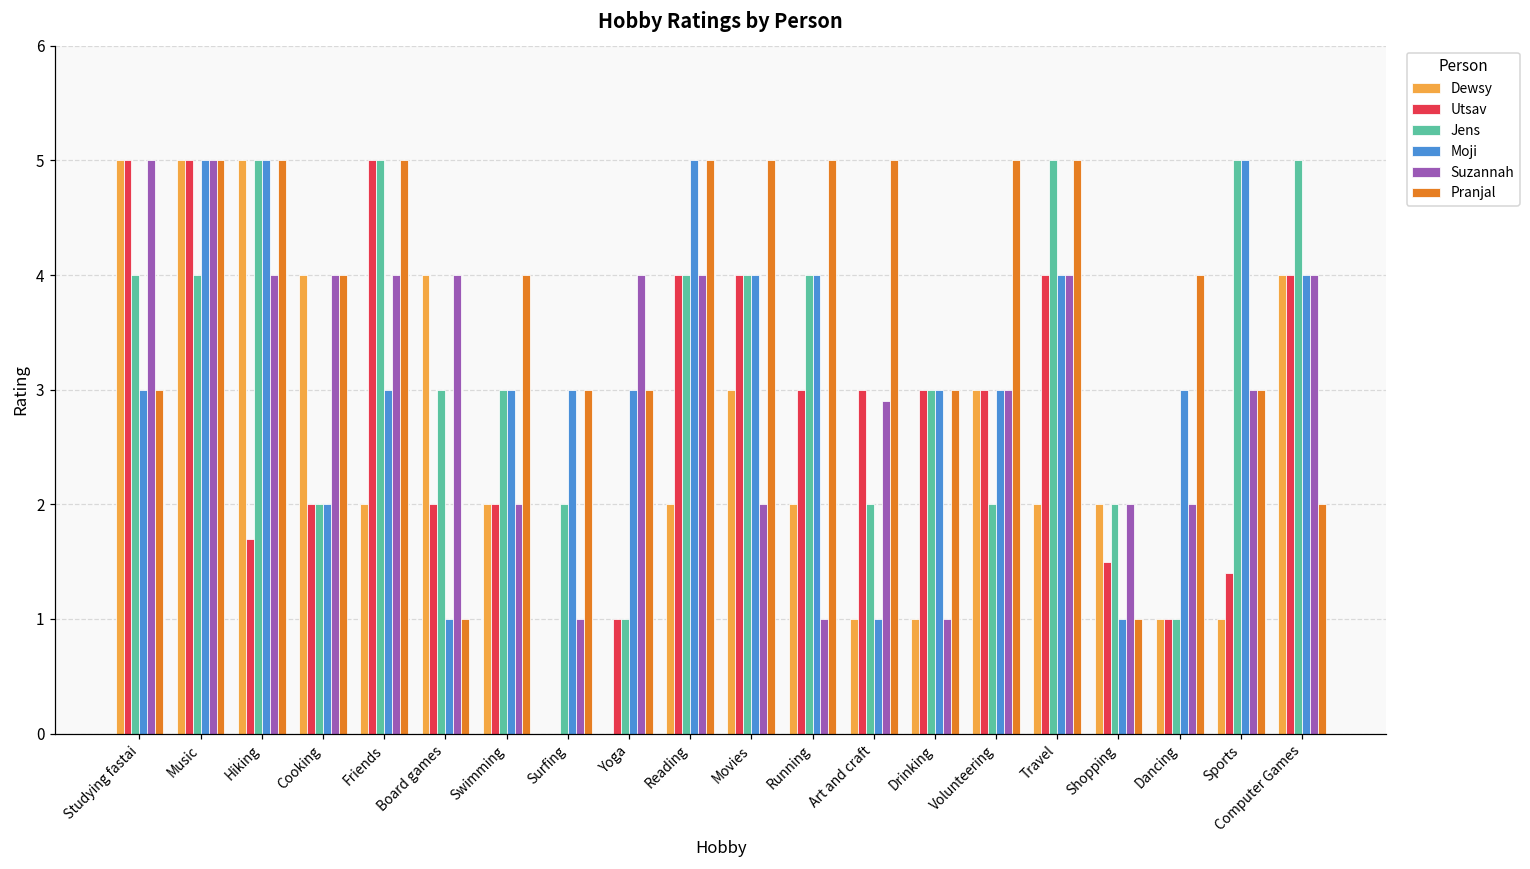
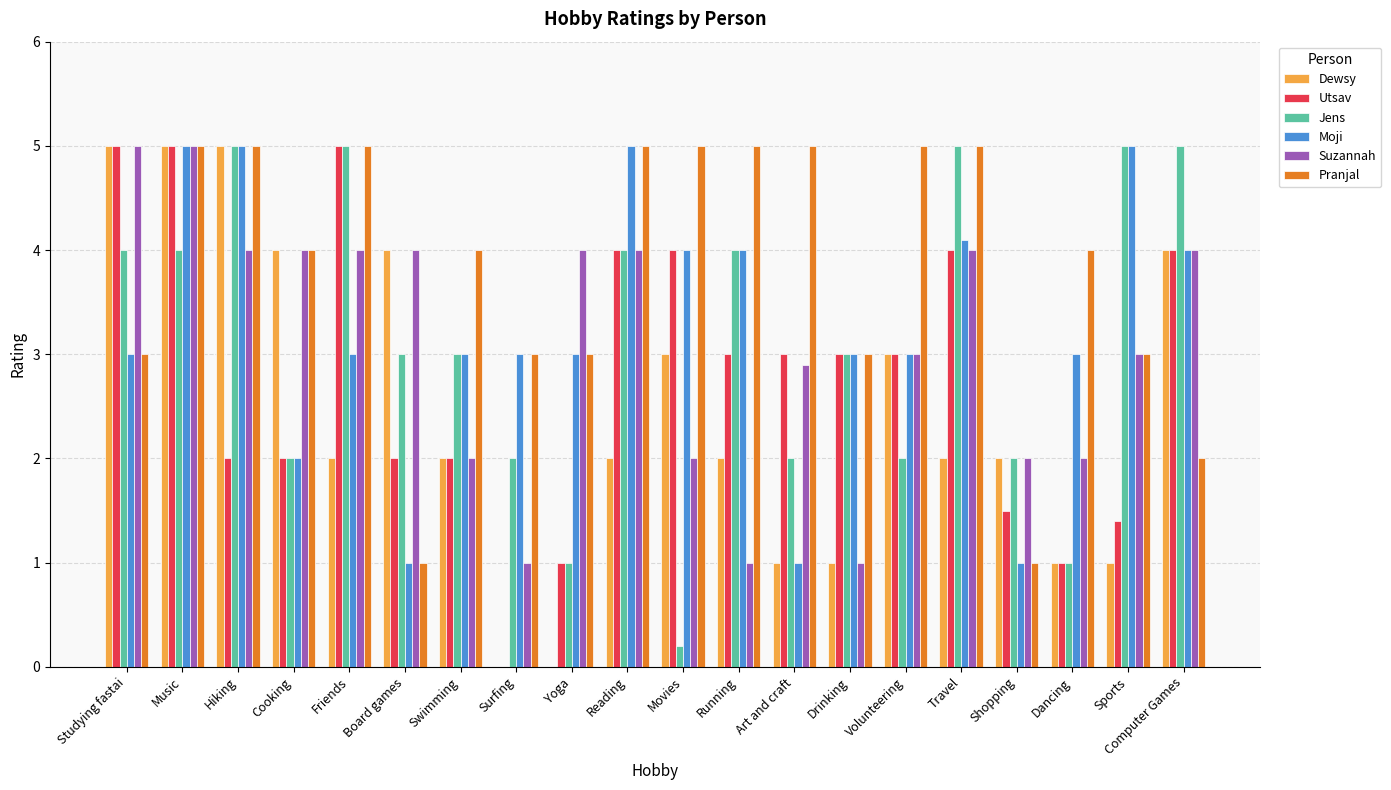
Utsav, Hiking: 1.7 -> 2.0
Jens, Movies: 4.0 -> 0.2
Moji, Travel: 4.0 -> 4.1
